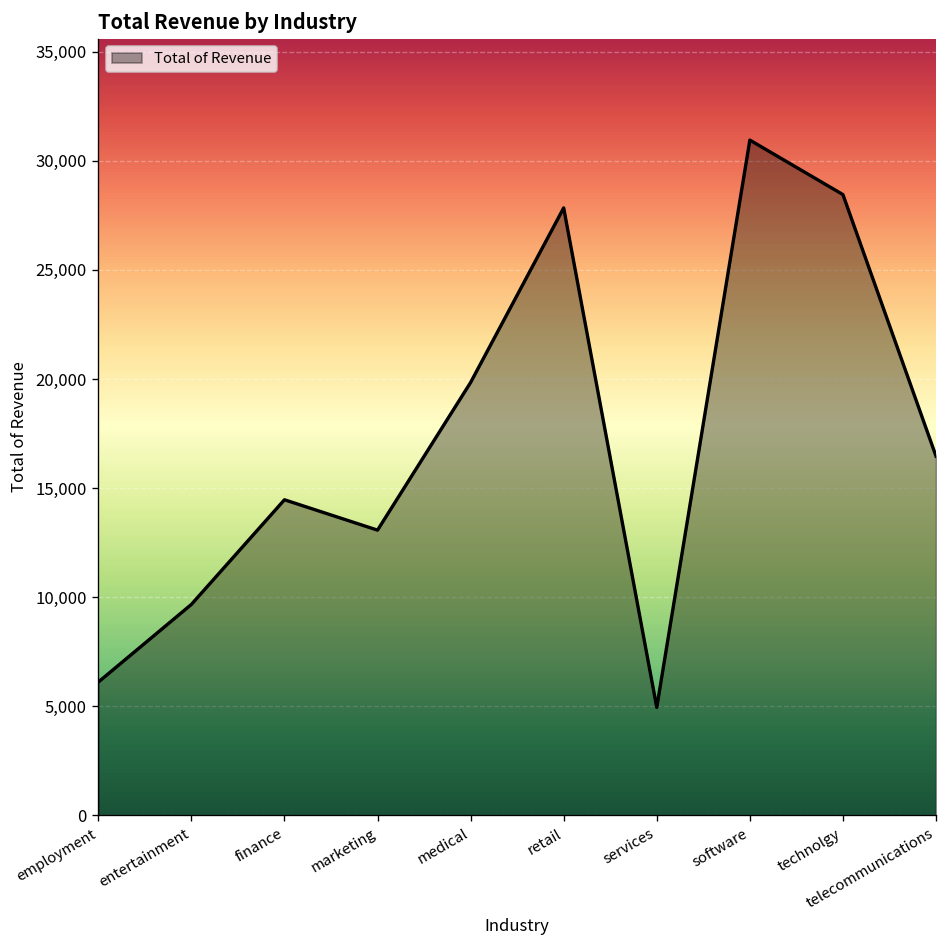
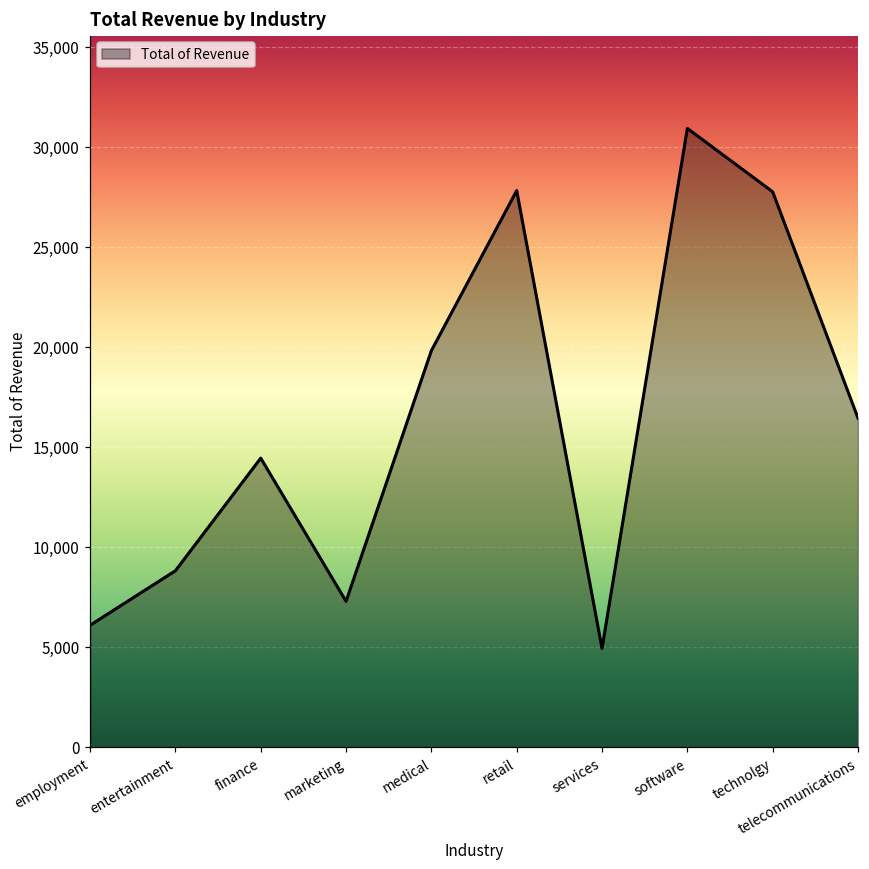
entertainment: 9,700 -> 8,800
marketing: 13,100 -> 7,300
technolgy: 28,500 -> 27,800
